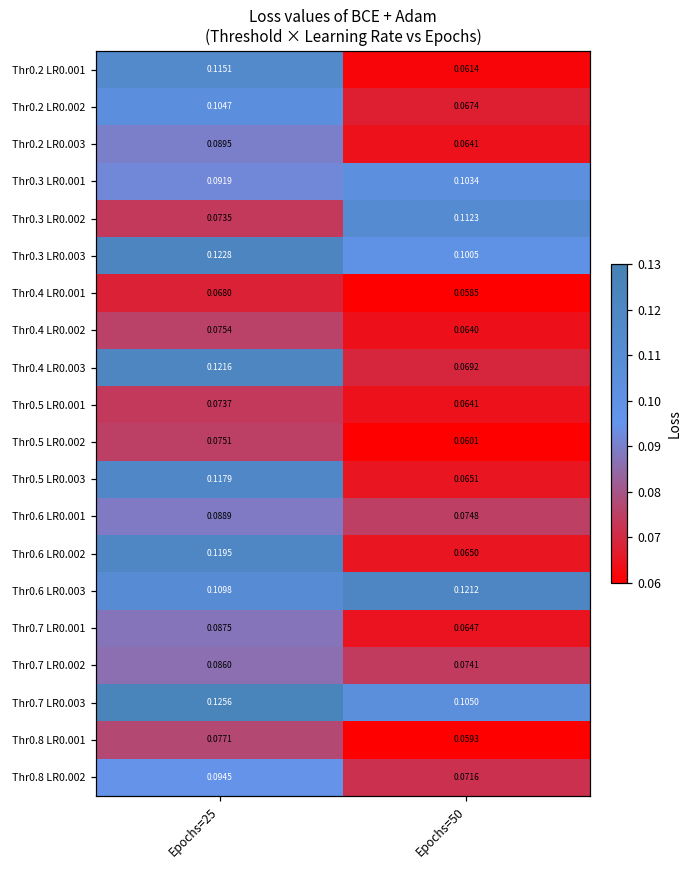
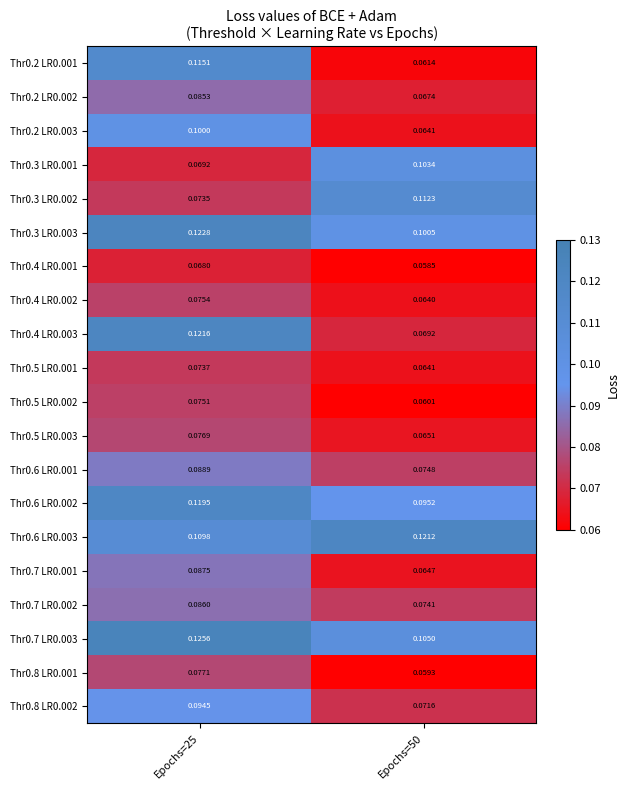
Thr0.2 LR0.002, Epochs=25: 0.1047 -> 0.0853
Thr0.2 LR0.003, Epochs=25: 0.0895 -> 0.1000
Thr0.3 LR0.001, Epochs=25: 0.0919 -> 0.0692
Thr0.5 LR0.003, Epochs=25: 0.1179 -> 0.0769
Thr0.6 LR0.002, Epochs=50: 0.0650 -> 0.0952
